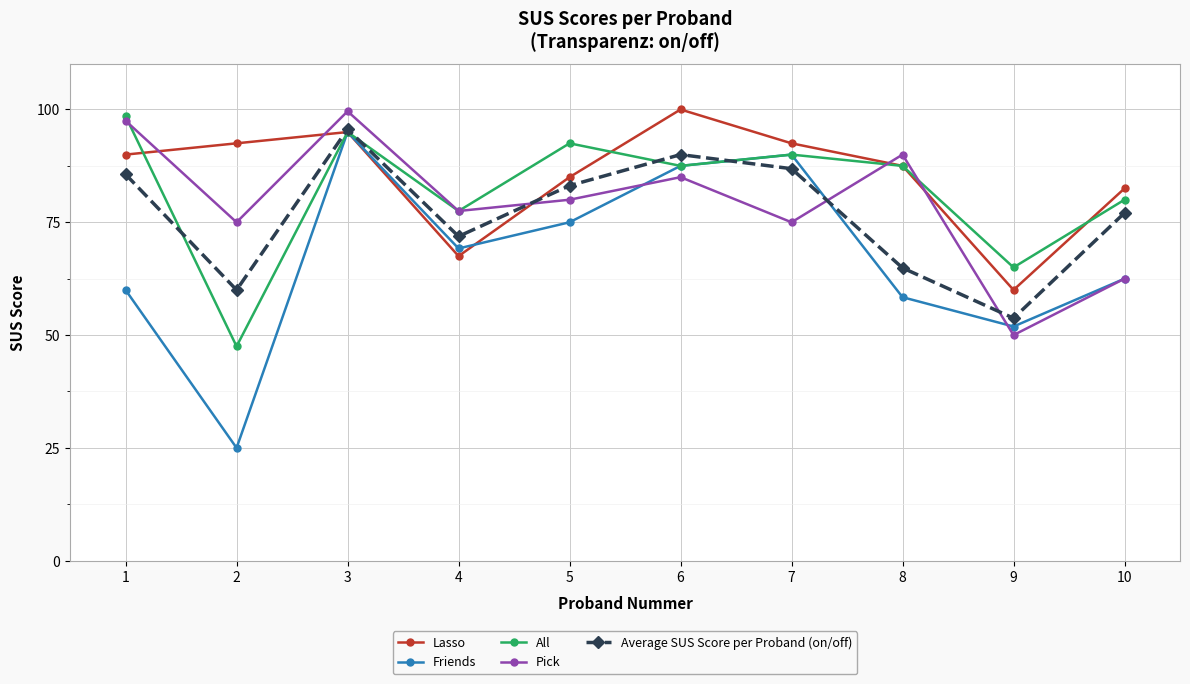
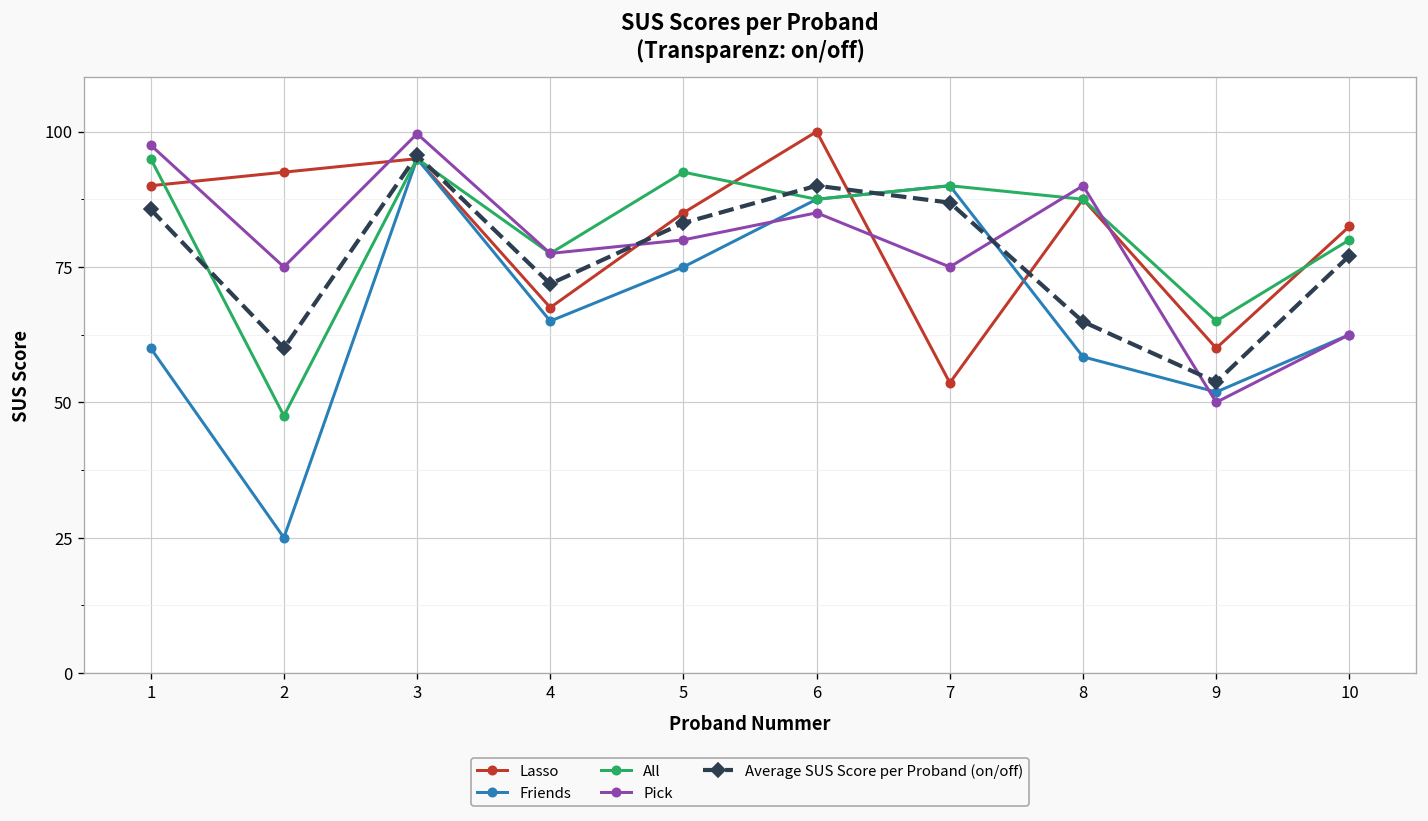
All, 1: 99 -> 95
Friends, 4: 69 -> 65
Lasso, 7: 93 -> 54
